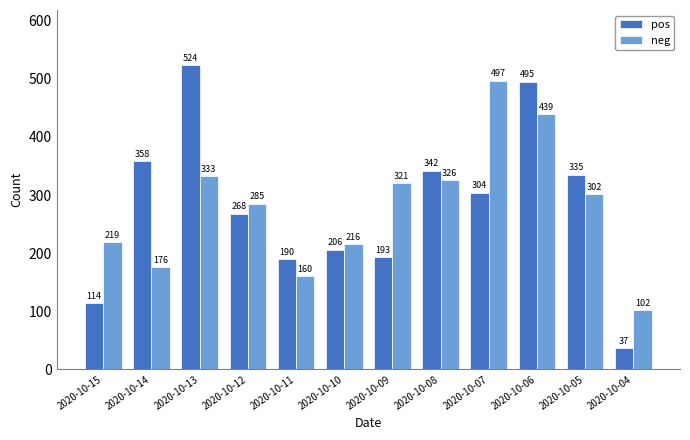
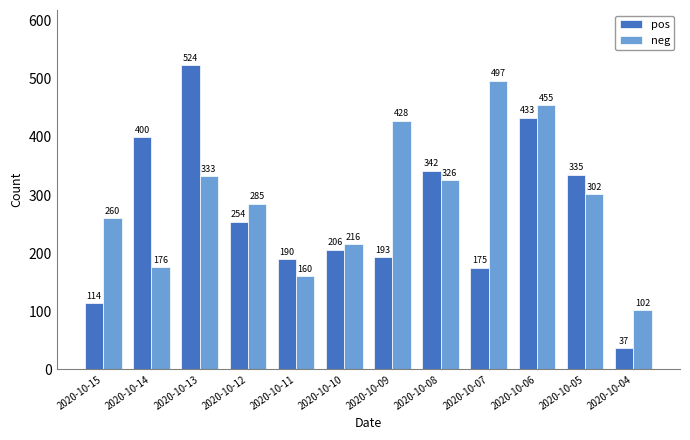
neg, 2020-10-15: 219 -> 260
pos, 2020-10-14: 358 -> 400
pos, 2020-10-12: 268 -> 254
neg, 2020-10-09: 321 -> 428
pos, 2020-10-07: 304 -> 175
pos, 2020-10-06: 495 -> 433
neg, 2020-10-06: 439 -> 455
